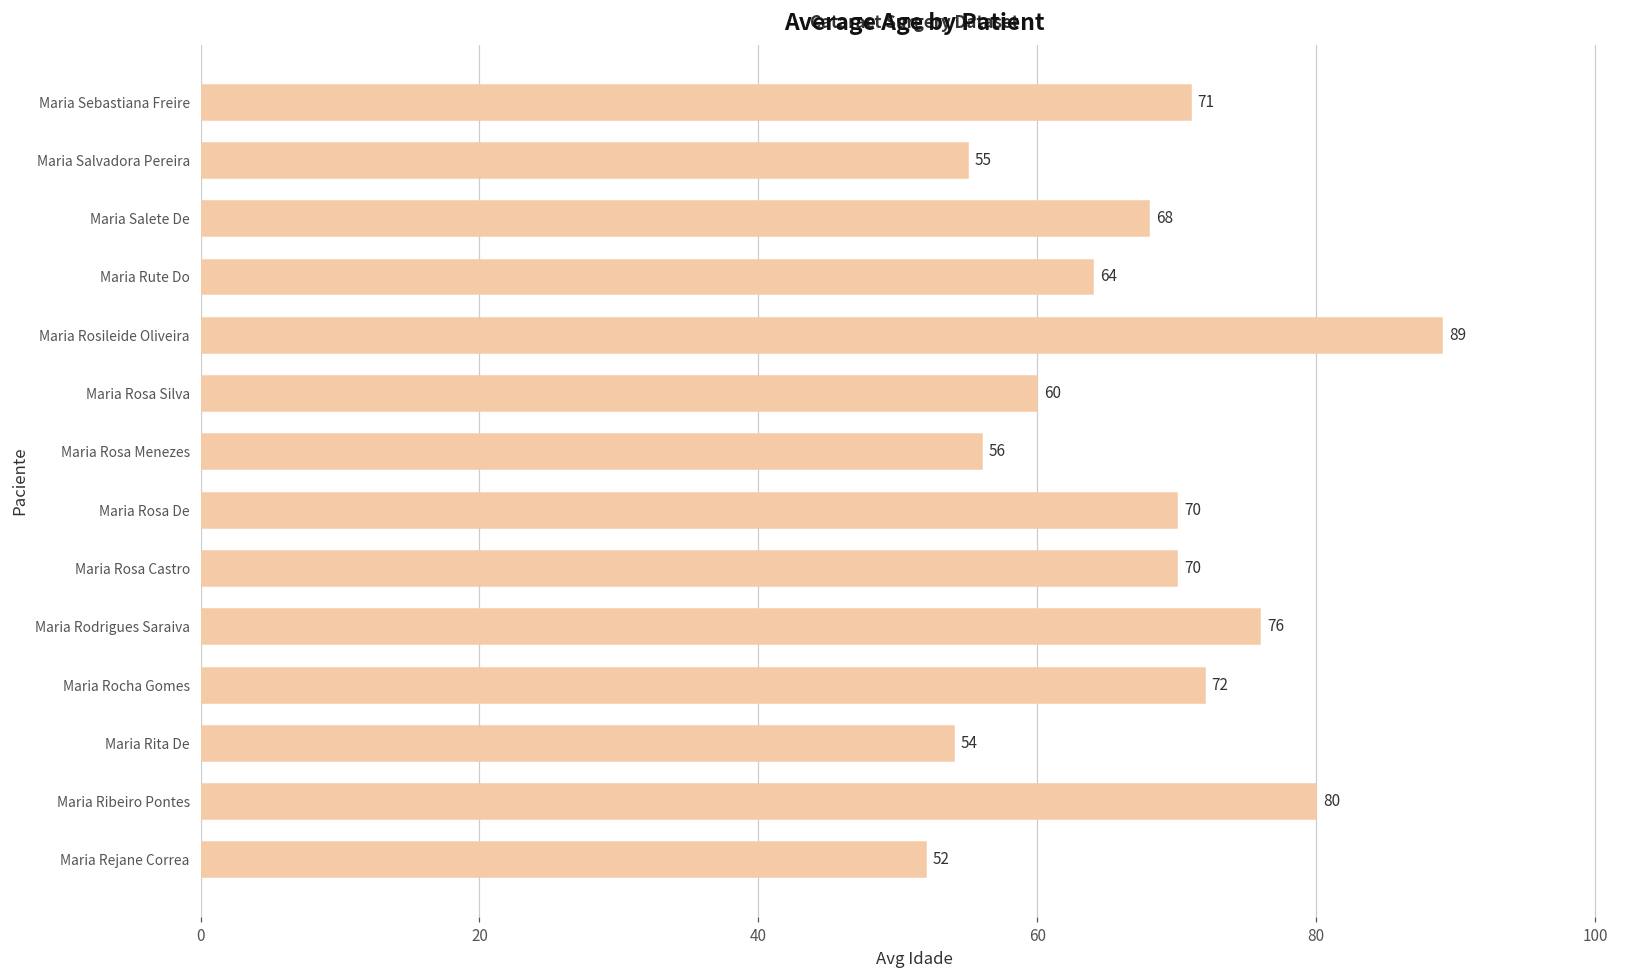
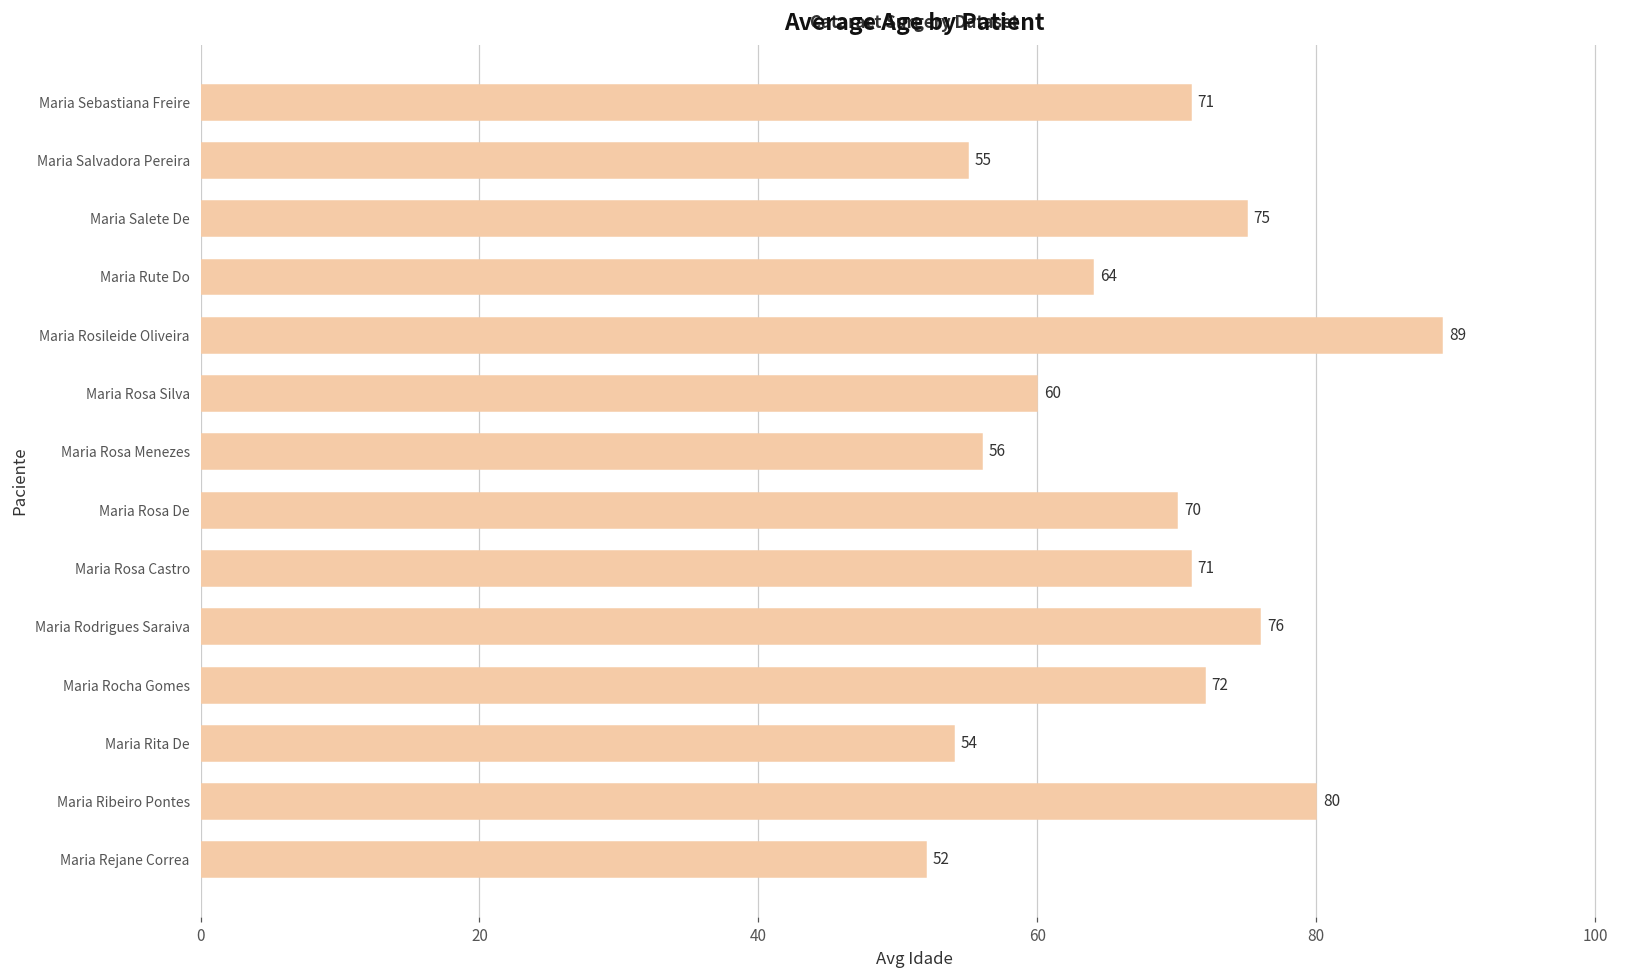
Maria Salete De: 68 -> 75
Maria Rosa Castro: 70 -> 71
